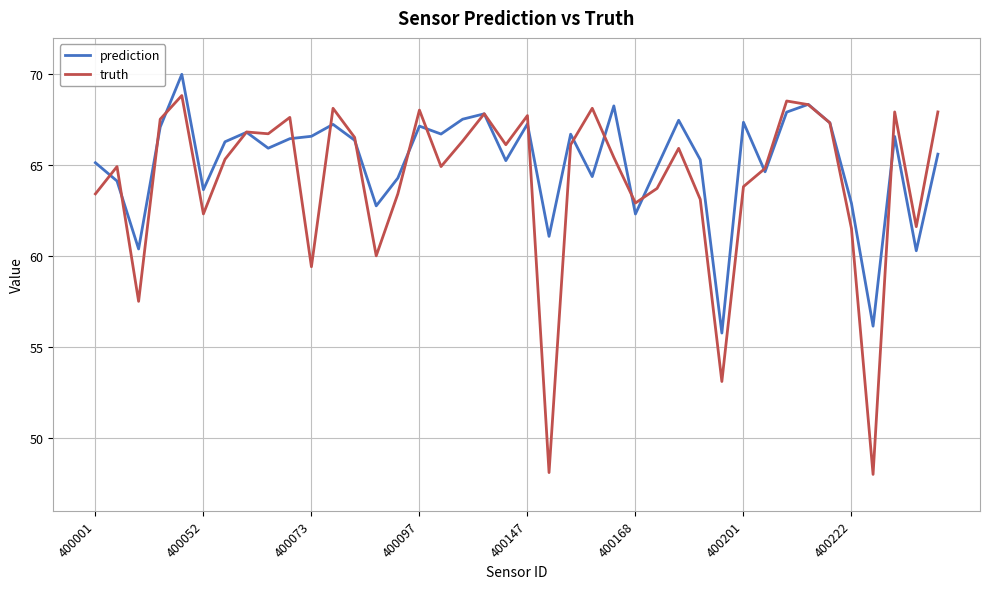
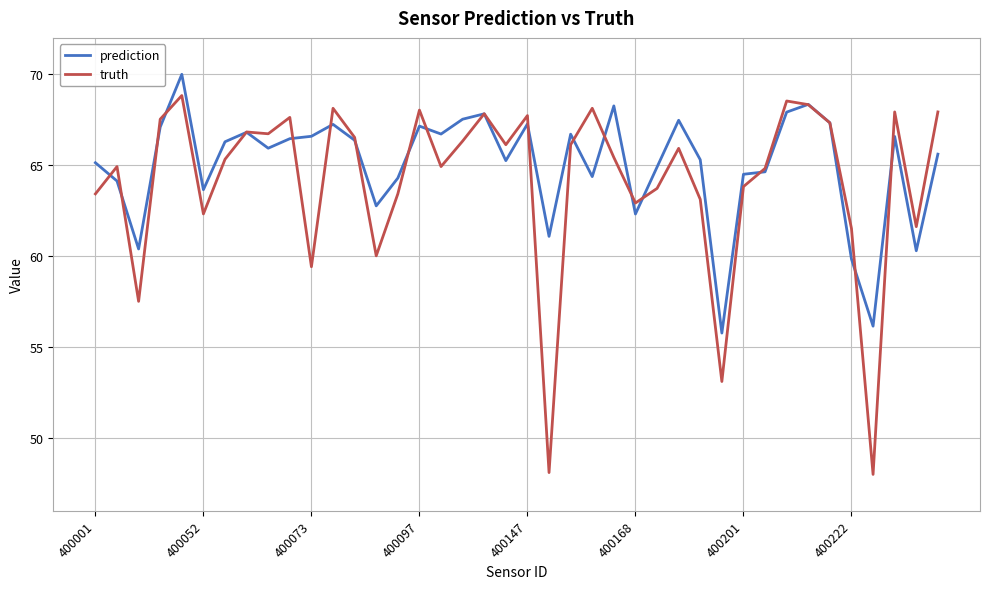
prediction, 400201: 67.3 -> 64.5
prediction, 400222: 62.9 -> 59.8
